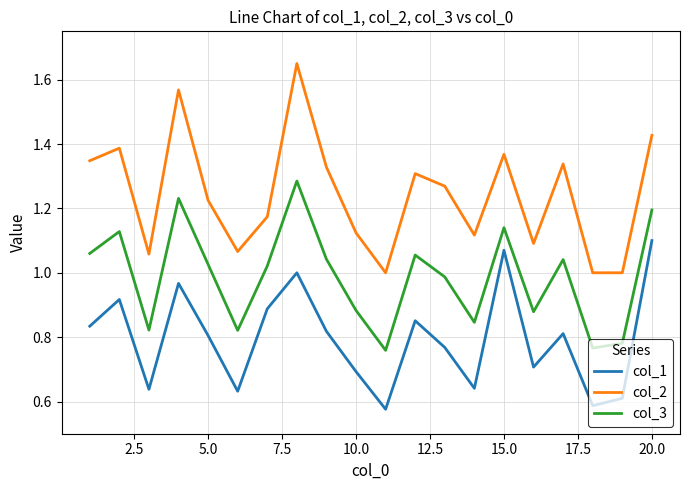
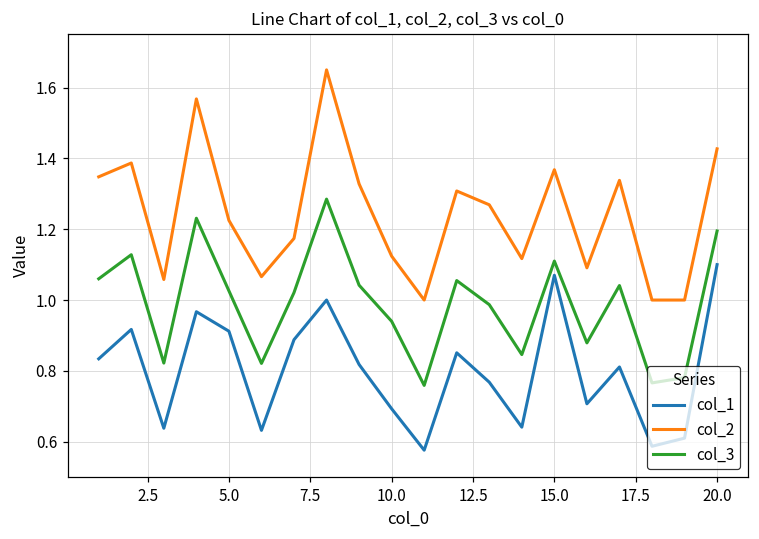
col_1, 5.0: 0.81 -> 0.91
col_3, 10.0: 0.88 -> 0.94
col_3, 15.0: 1.14 -> 1.11
